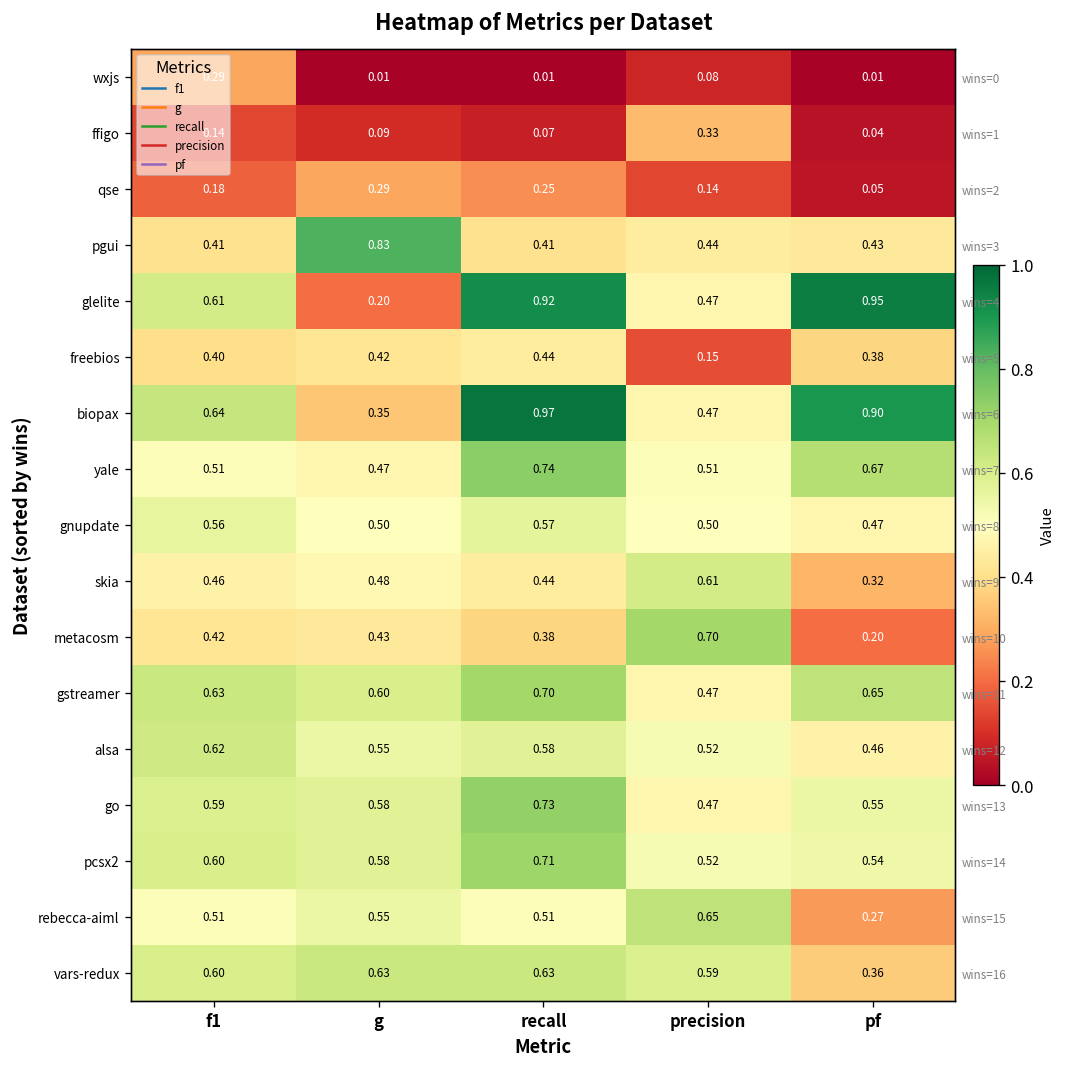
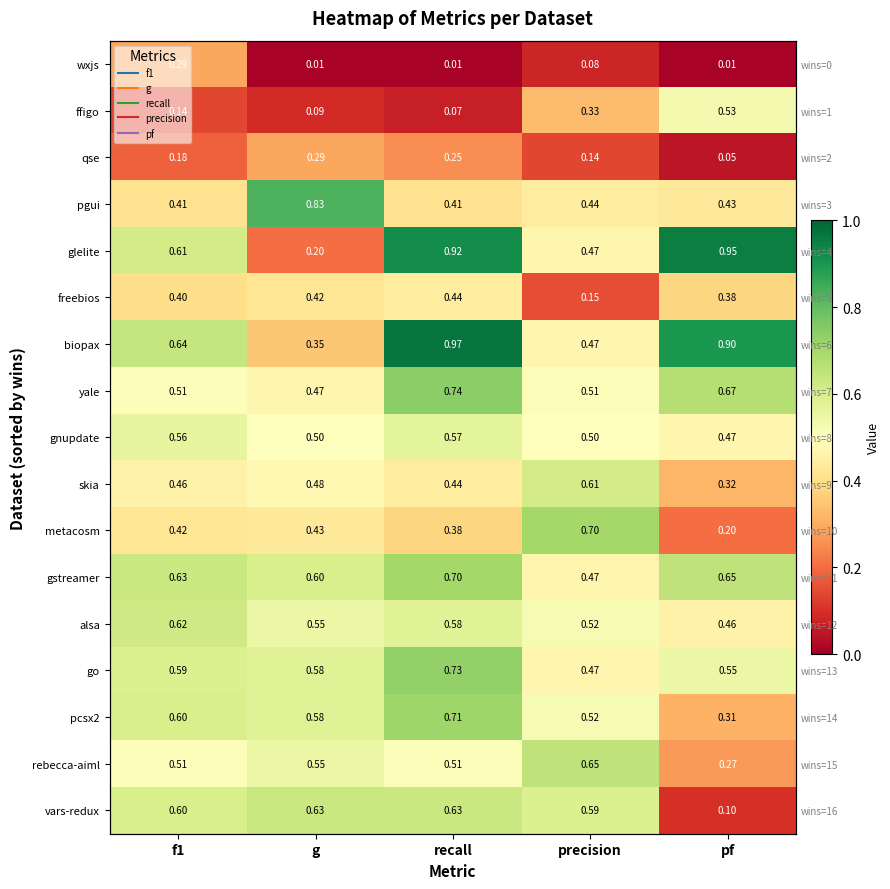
ffigo, pf: 0.04 -> 0.53
pcsx2, pf: 0.54 -> 0.31
vars-redux, pf: 0.36 -> 0.10
